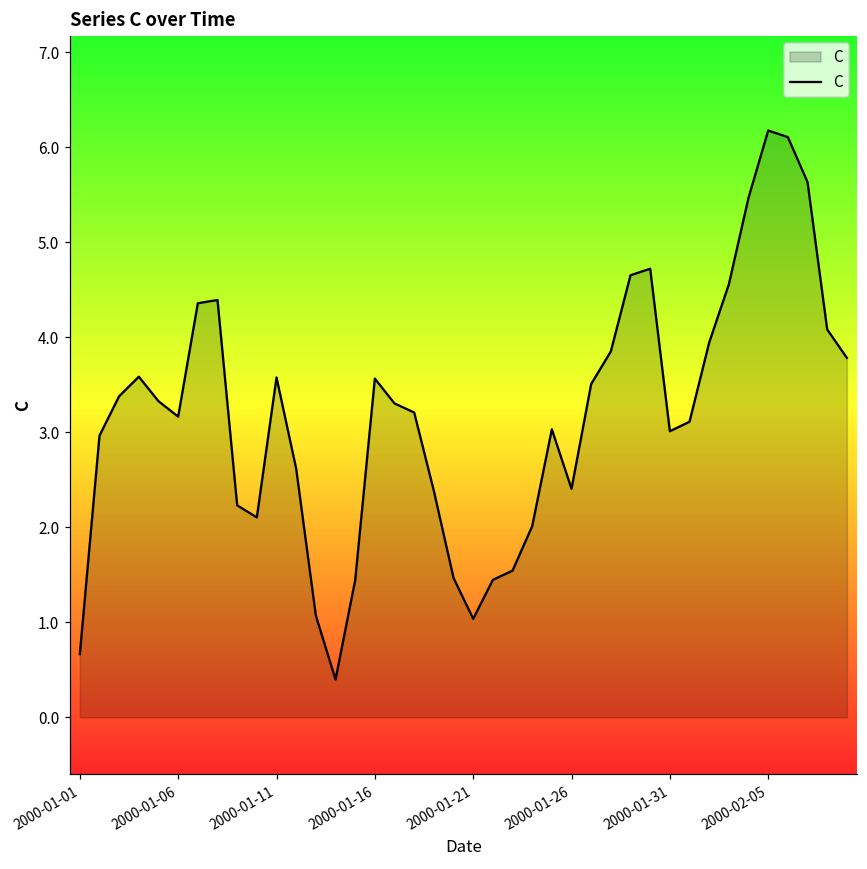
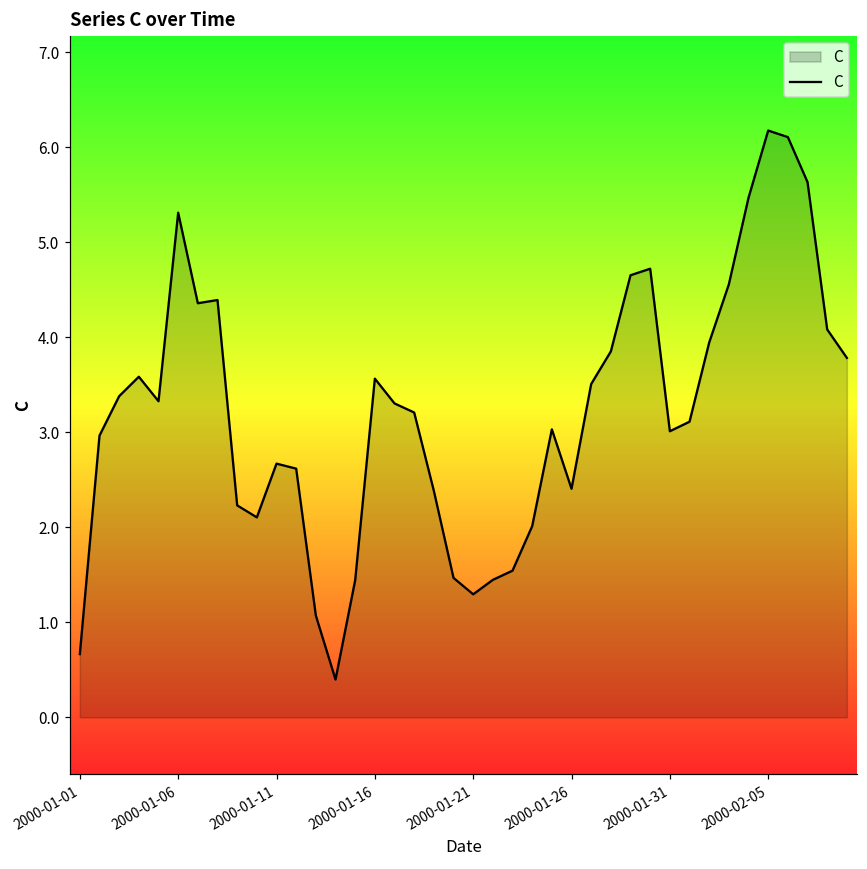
2000-01-06: 3.2 -> 5.3
2000-01-11: 3.6 -> 2.7
2000-01-21: 1.0 -> 1.3
